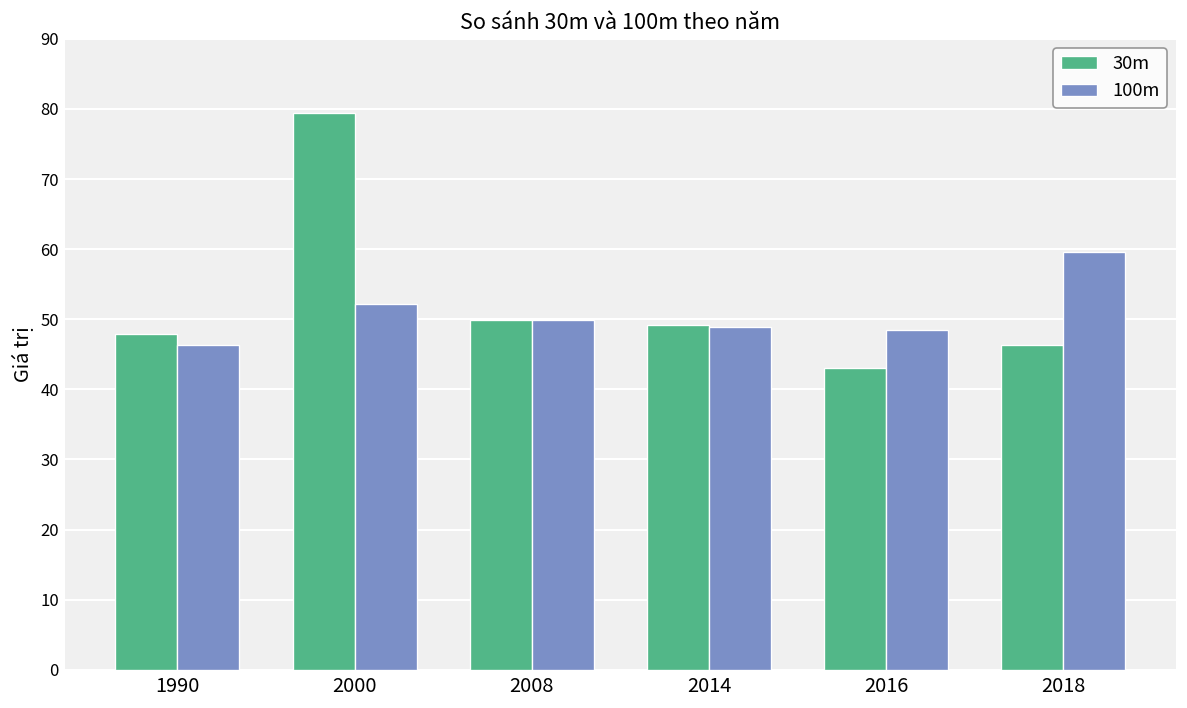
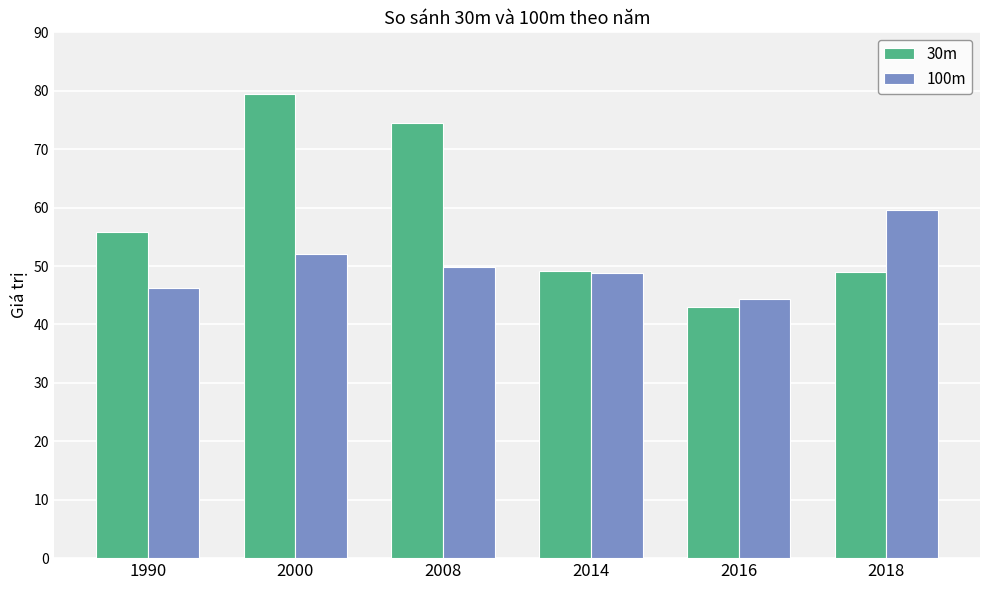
30m, 1990: 48 -> 56
30m, 2008: 50 -> 74
100m, 2016: 48 -> 44
30m, 2018: 46 -> 49
